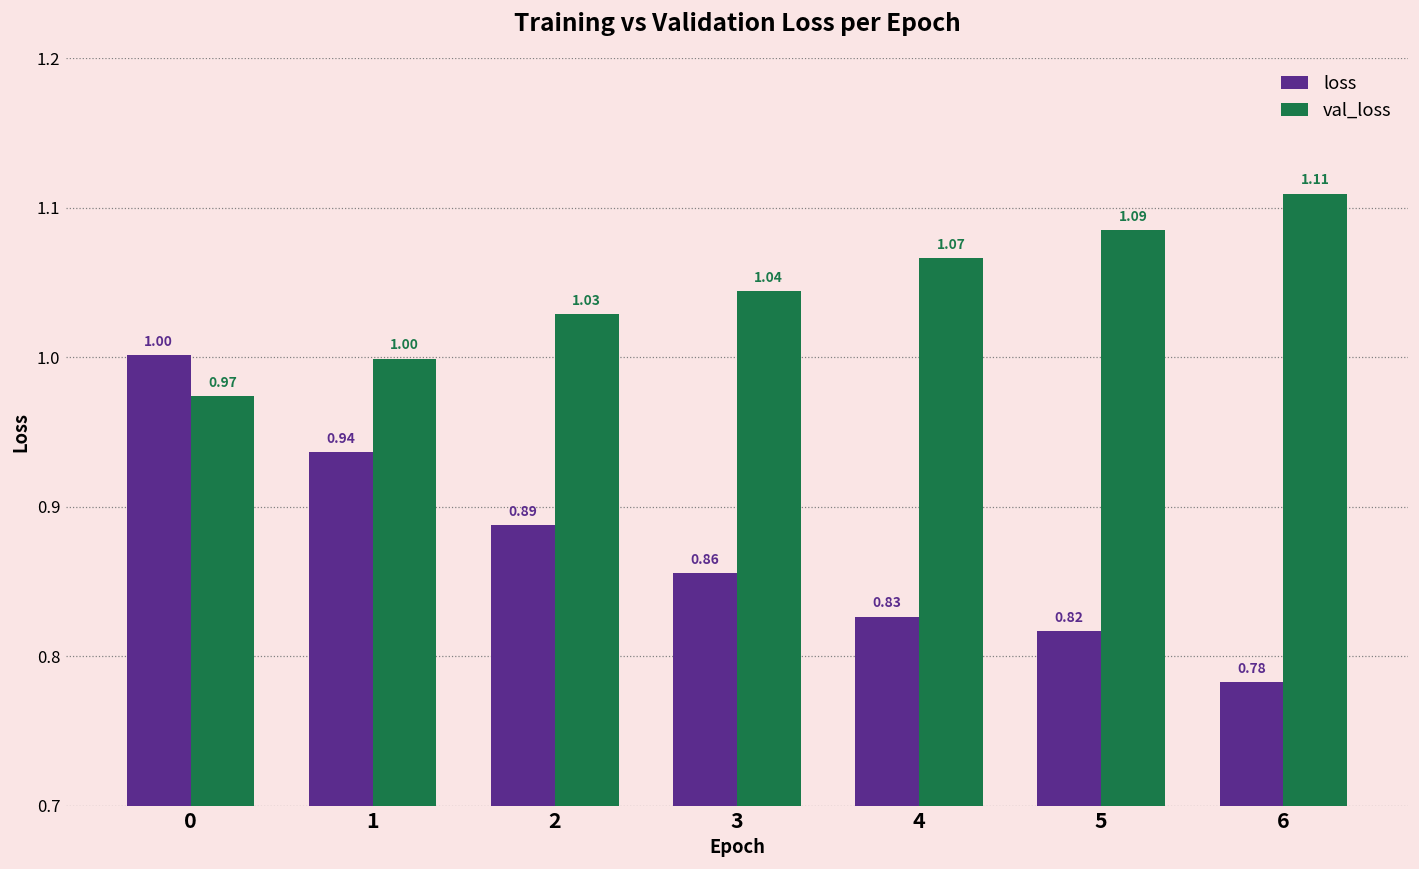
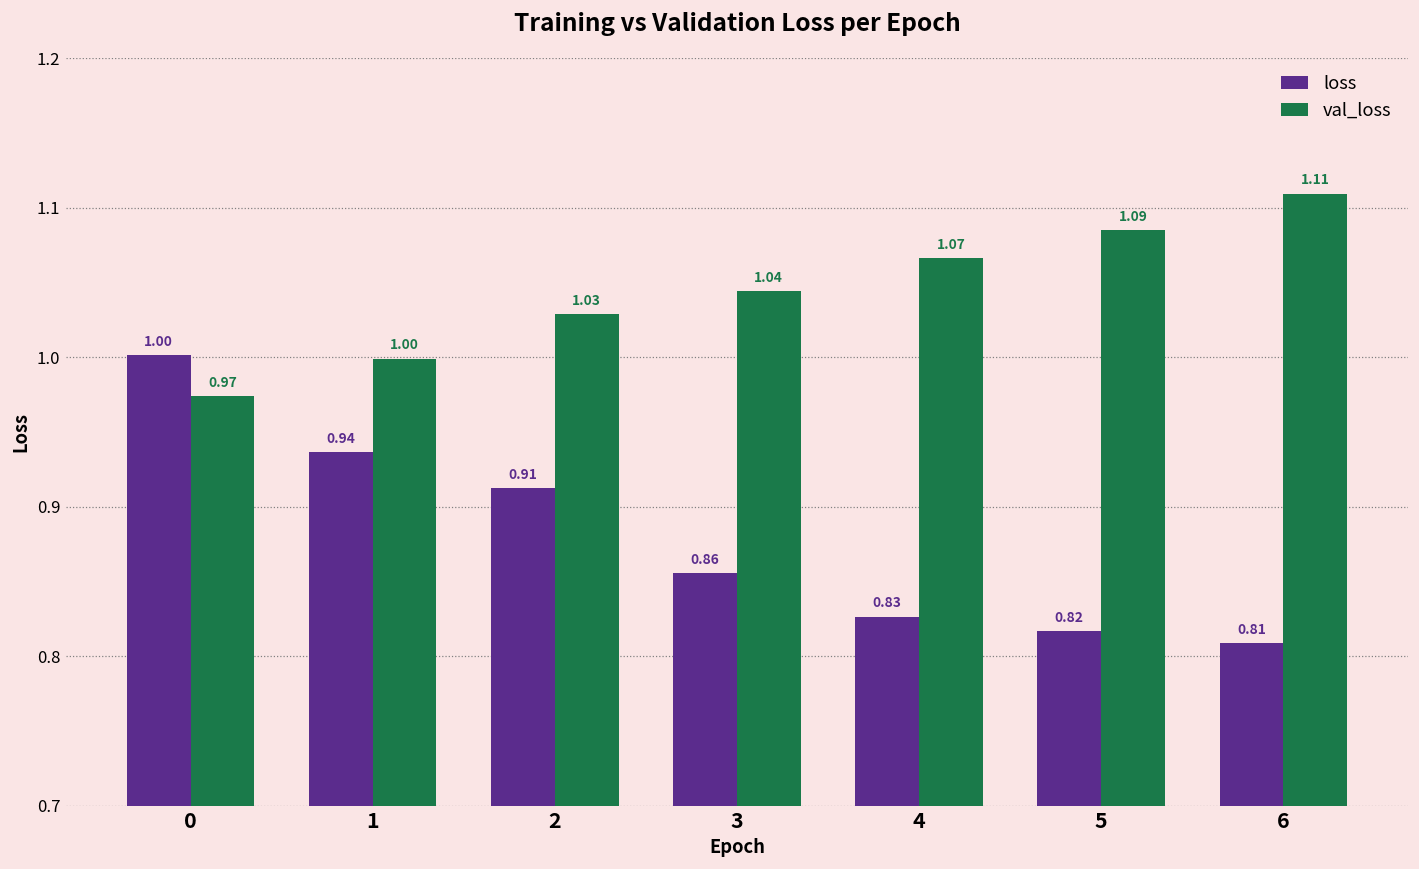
loss, 2: 0.89 -> 0.91
loss, 6: 0.78 -> 0.81
